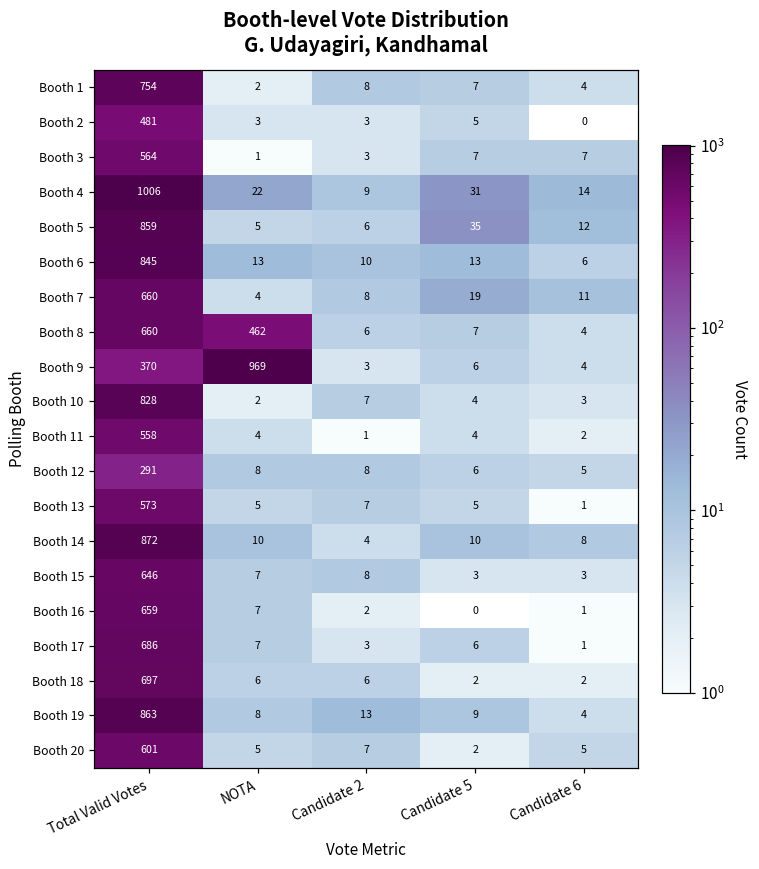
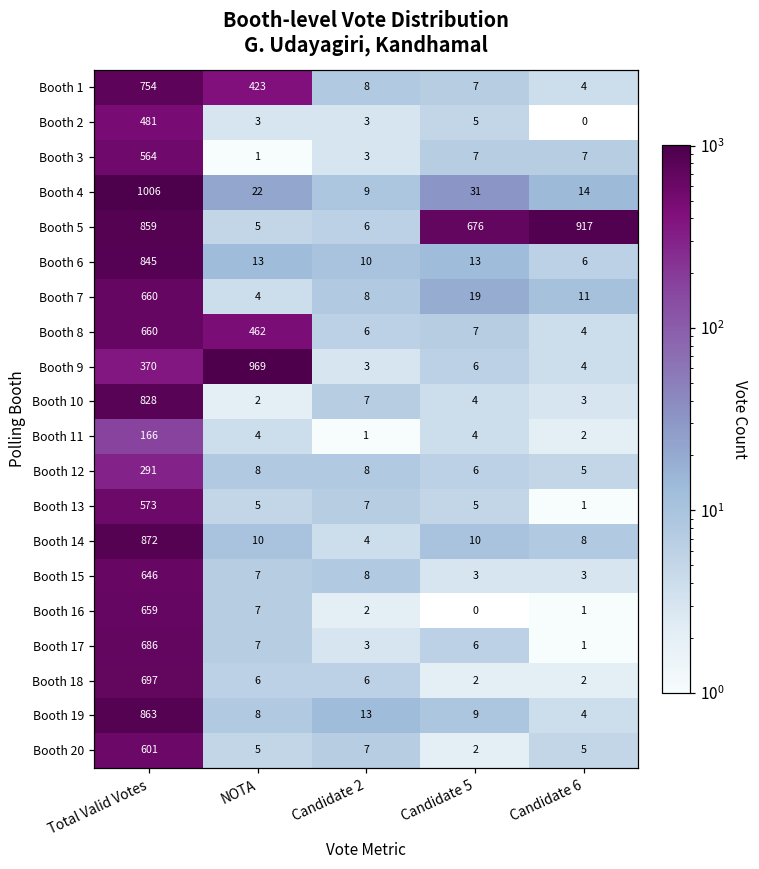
Booth 1, NOTA: 2 -> 423
Booth 5, Candidate 5: 35 -> 676
Booth 5, Candidate 6: 12 -> 917
Booth 11, Total Valid Votes: 558 -> 166
